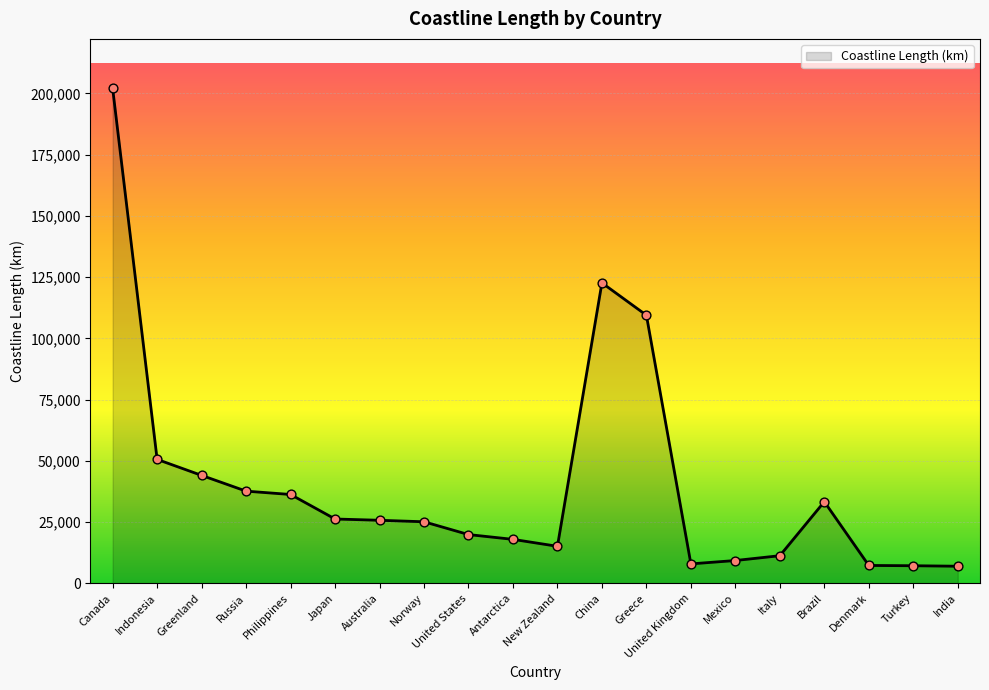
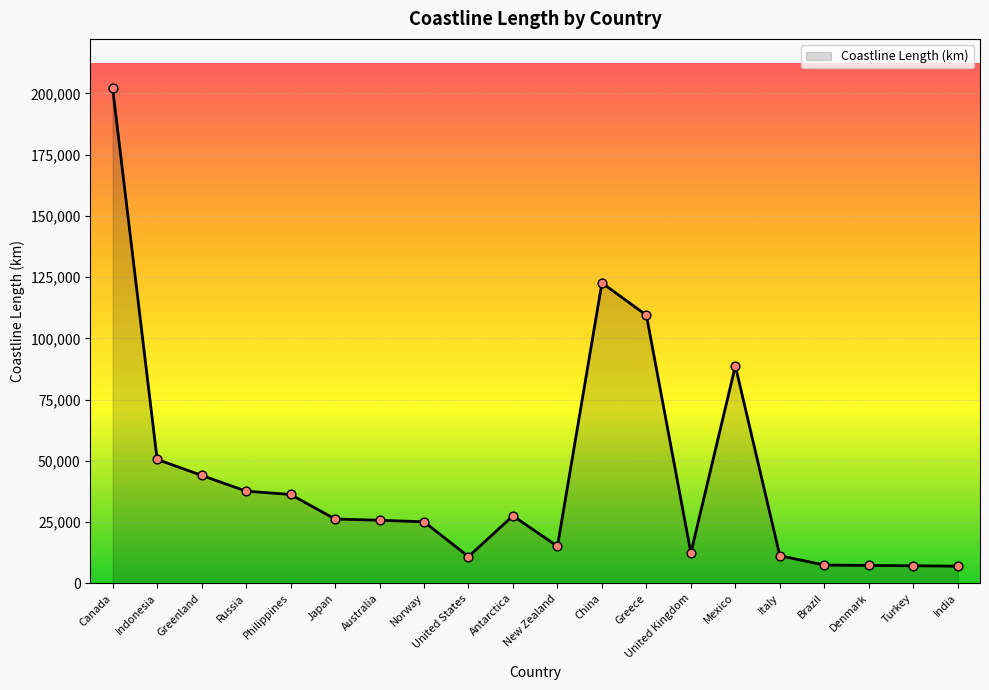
United States: 20,000 -> 11,000
Antarctica: 18,000 -> 28,000
United Kingdom: 8,000 -> 12,000
Mexico: 9,000 -> 89,000
Brazil: 33,000 -> 7,000
